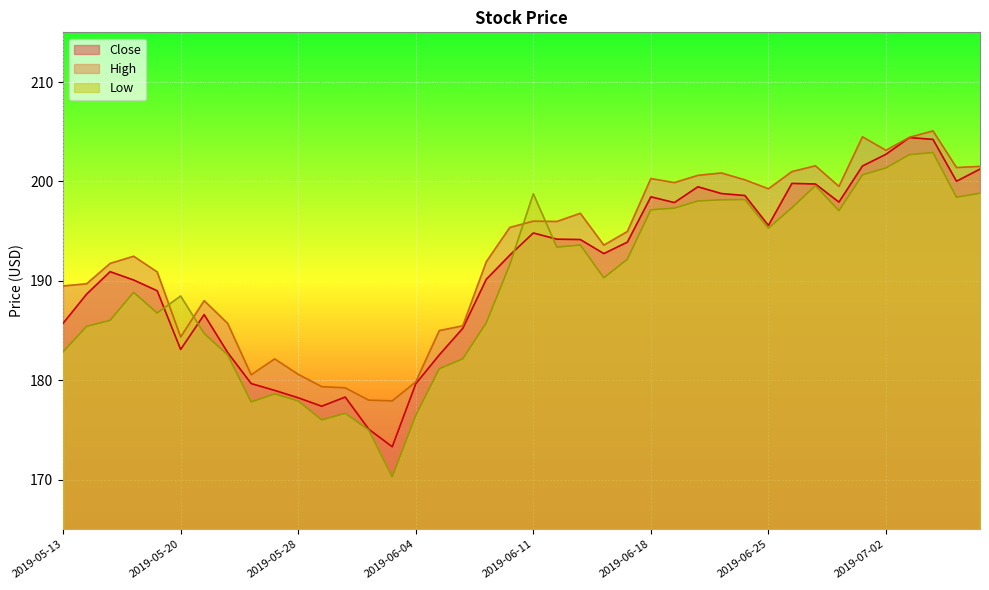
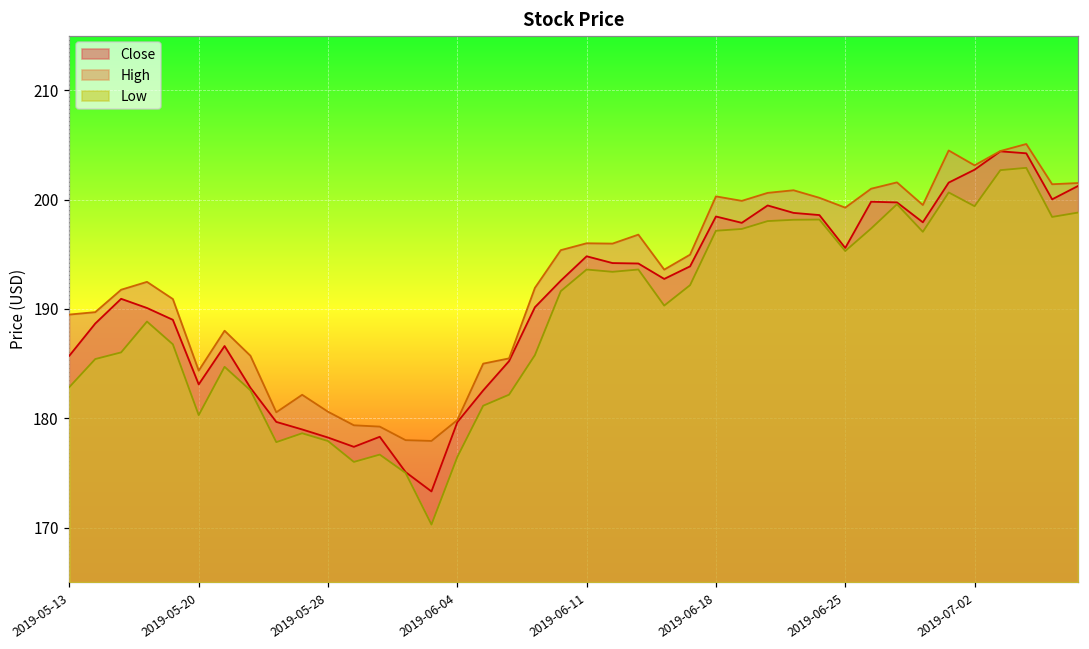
Low, 2019-05-20: 188 -> 180
Low, 2019-06-11: 199 -> 194
Low, 2019-07-02: 201 -> 199
